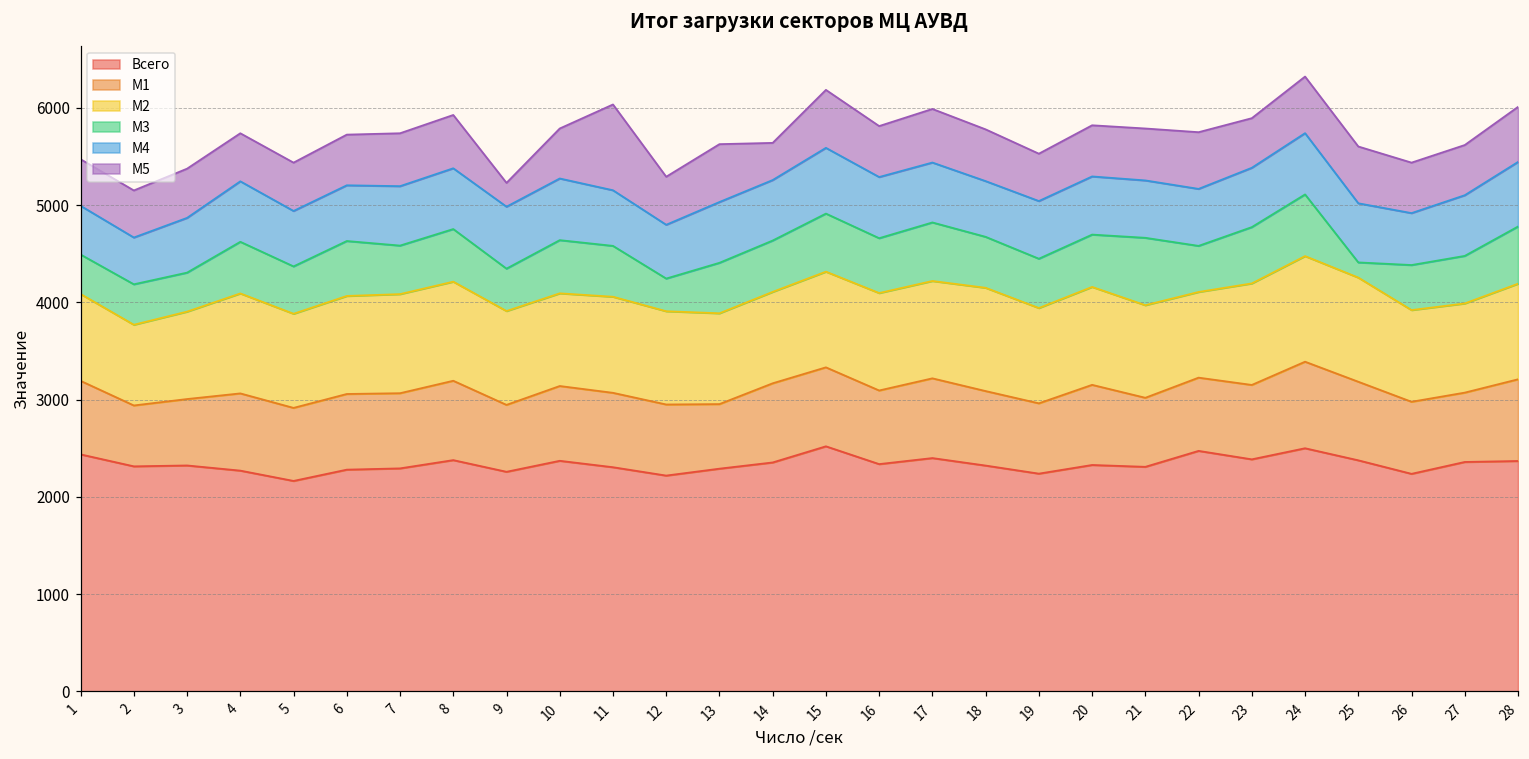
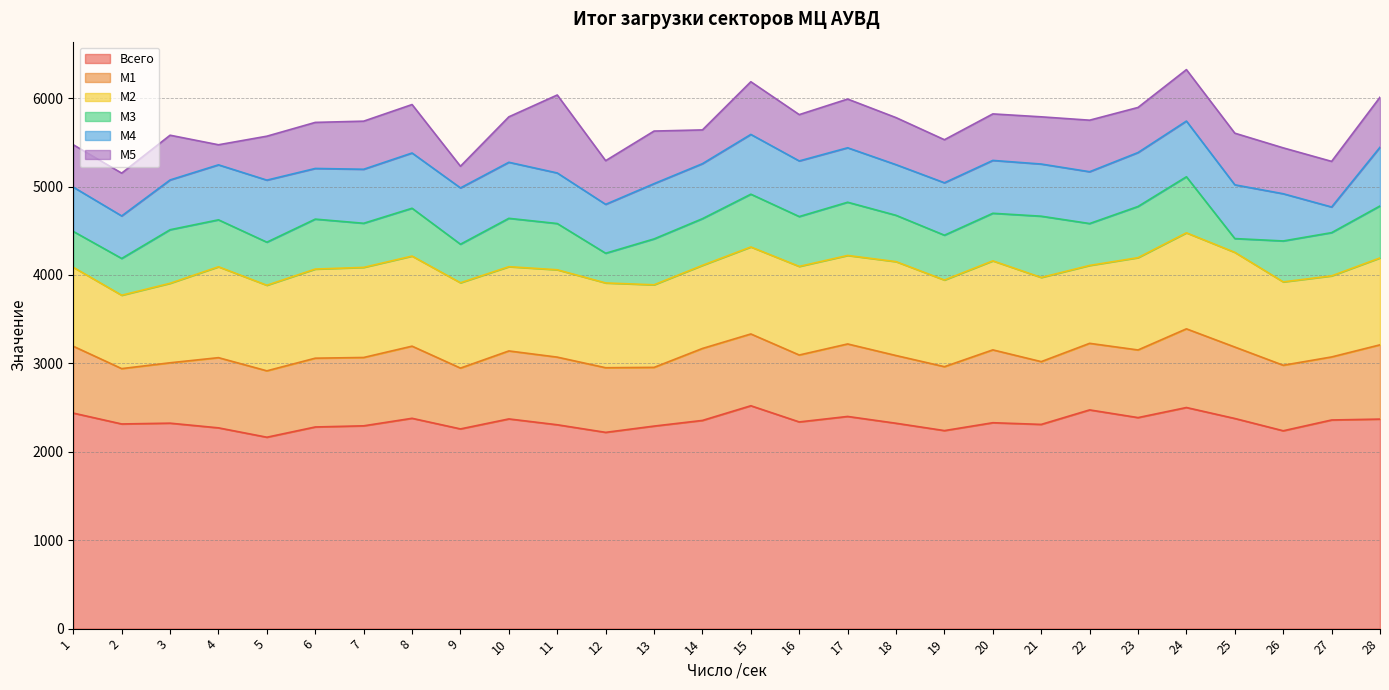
М3, 3: 400 -> 600
М5, 4: 500 -> 200
М4, 5: 600 -> 700
М4, 27: 600 -> 300
